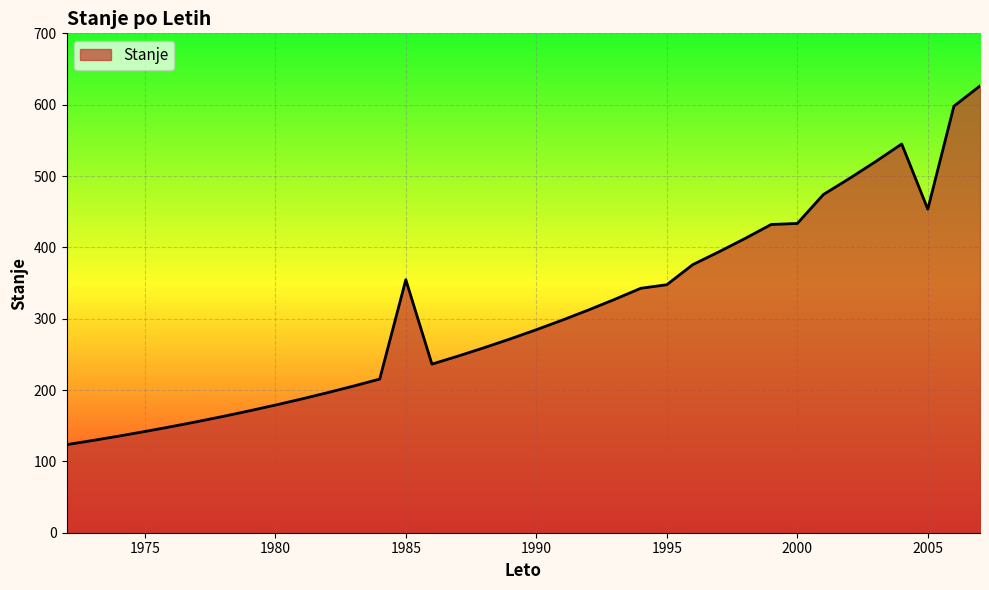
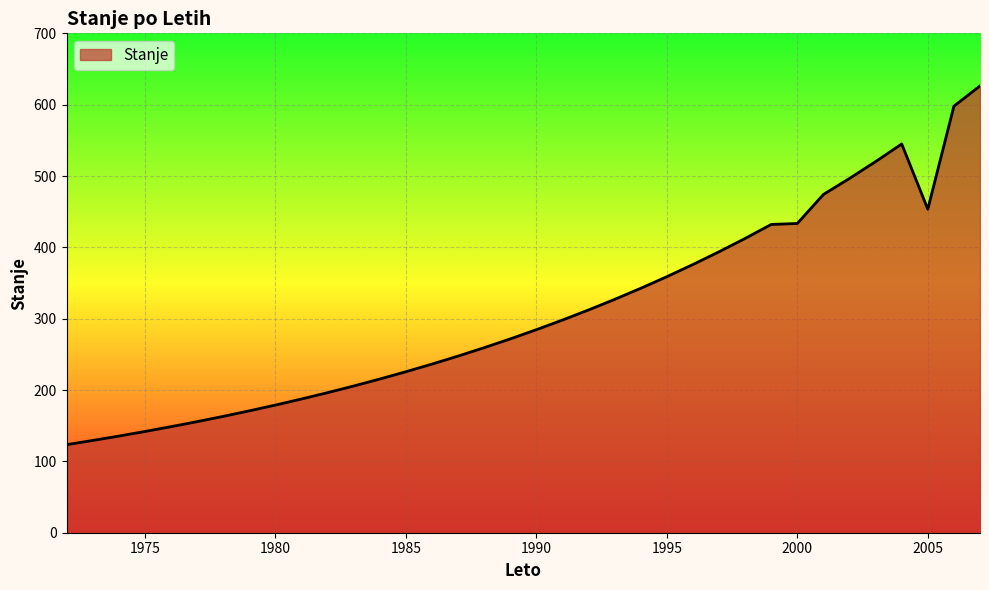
1985: 350 -> 230
1995: 350 -> 360
